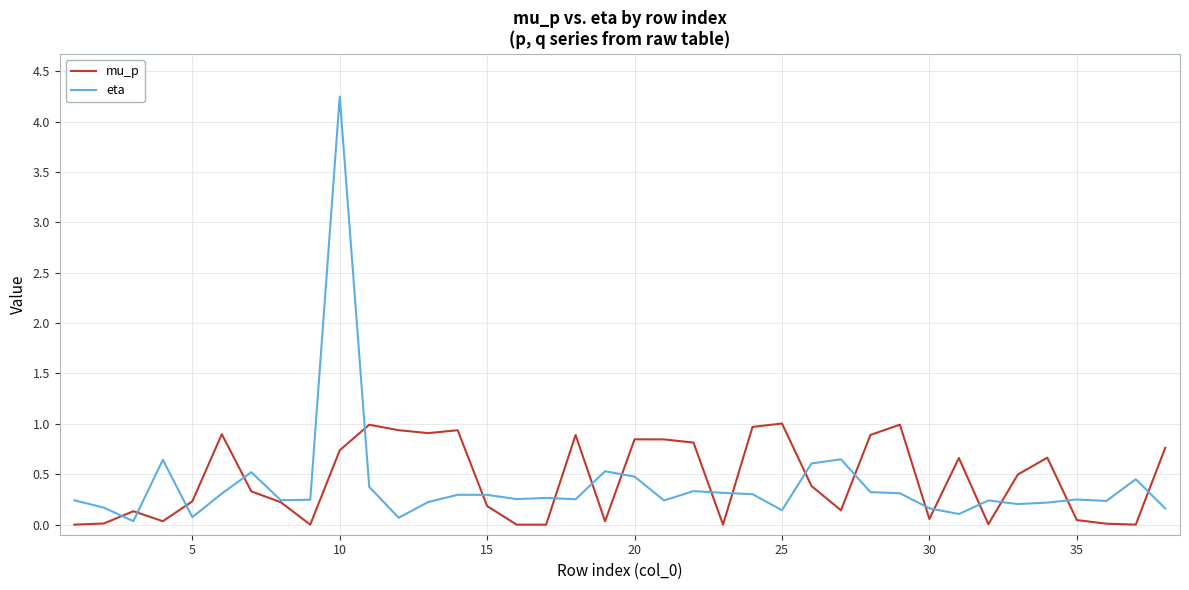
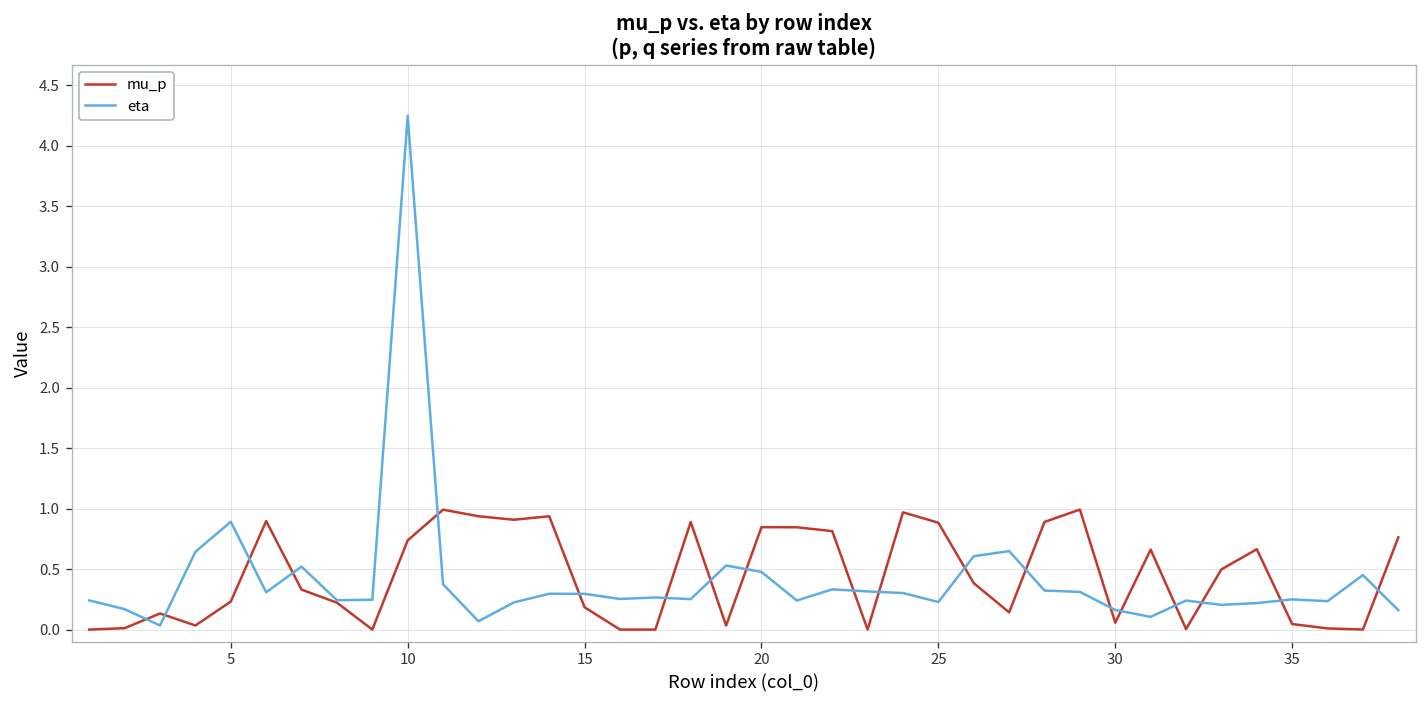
eta, 5: 0.07 -> 0.89
mu_p, 25: 1.00 -> 0.88
eta, 25: 0.14 -> 0.23
